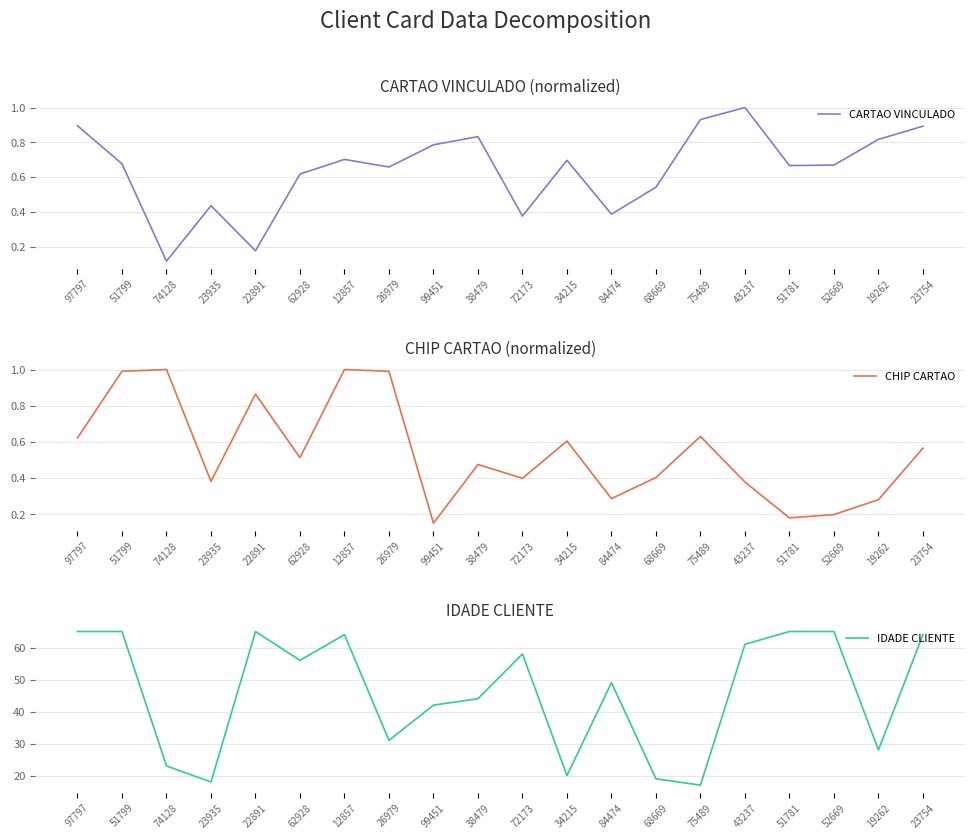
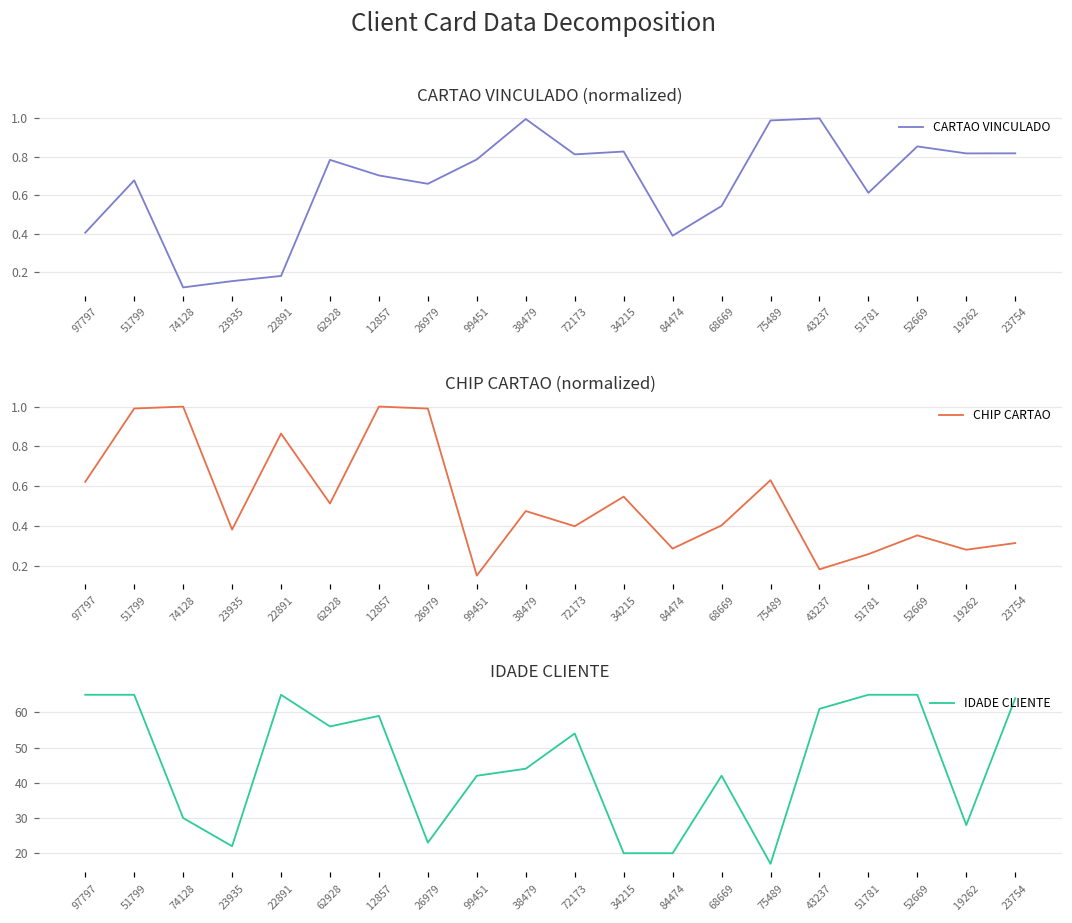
CARTAO VINCULADO (normalized), 97797: 0.90 -> 0.40
CARTAO VINCULADO (normalized), 23935: 0.44 -> 0.15
CARTAO VINCULADO (normalized), 62928: 0.62 -> 0.78
CARTAO VINCULADO (normalized), 38479: 0.83 -> 1.00
CARTAO VINCULADO (normalized), 72173: 0.38 -> 0.81
CARTAO VINCULADO (normalized), 34215: 0.70 -> 0.83
CARTAO VINCULADO (normalized), 75489: 0.93 -> 0.99
CARTAO VINCULADO (normalized), 51781: 0.67 -> 0.61
CARTAO VINCULADO (normalized), 52669: 0.67 -> 0.85
CARTAO VINCULADO (normalized), 23754: 0.89 -> 0.82
CHIP CARTAO (normalized), 34215: 0.60 -> 0.55
CHIP CARTAO (normalized), 43237: 0.38 -> 0.18
CHIP CARTAO (normalized), 51781: 0.18 -> 0.26
CHIP CARTAO (normalized), 52669: 0.20 -> 0.35
CHIP CARTAO (normalized), 23754: 0.57 -> 0.31
IDADE CLIENTE, 74128: 23 -> 30
IDADE CLIENTE, 23935: 18 -> 22
IDADE CLIENTE, 12857: 64 -> 59
IDADE CLIENTE, 26979: 31 -> 23
IDADE CLIENTE, 72173: 58 -> 54
IDADE CLIENTE, 84474: 49 -> 20
IDADE CLIENTE, 68669: 19 -> 42
